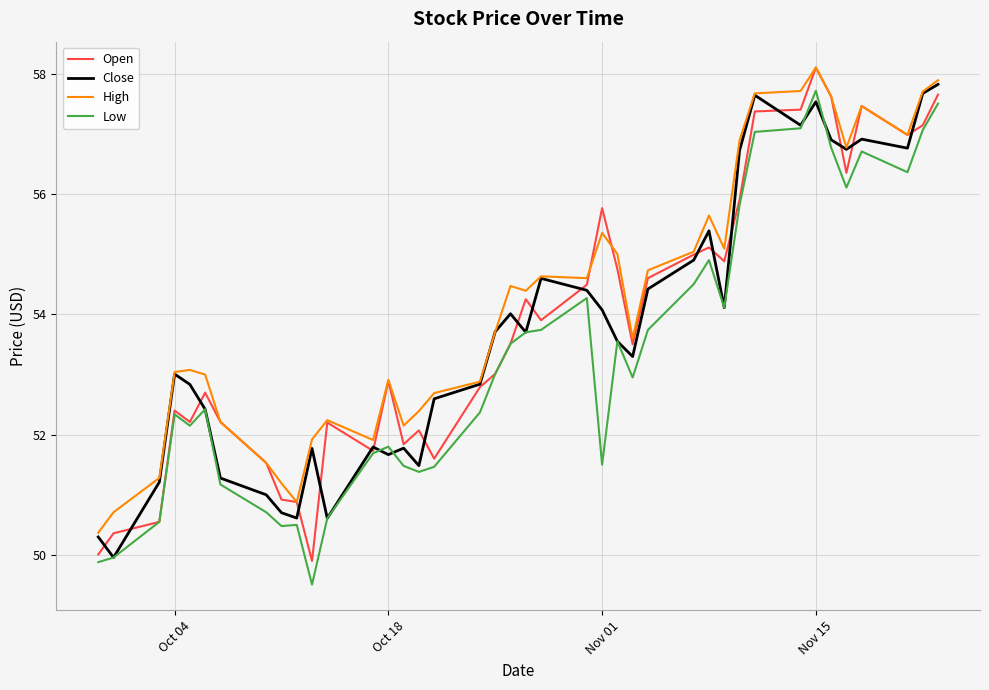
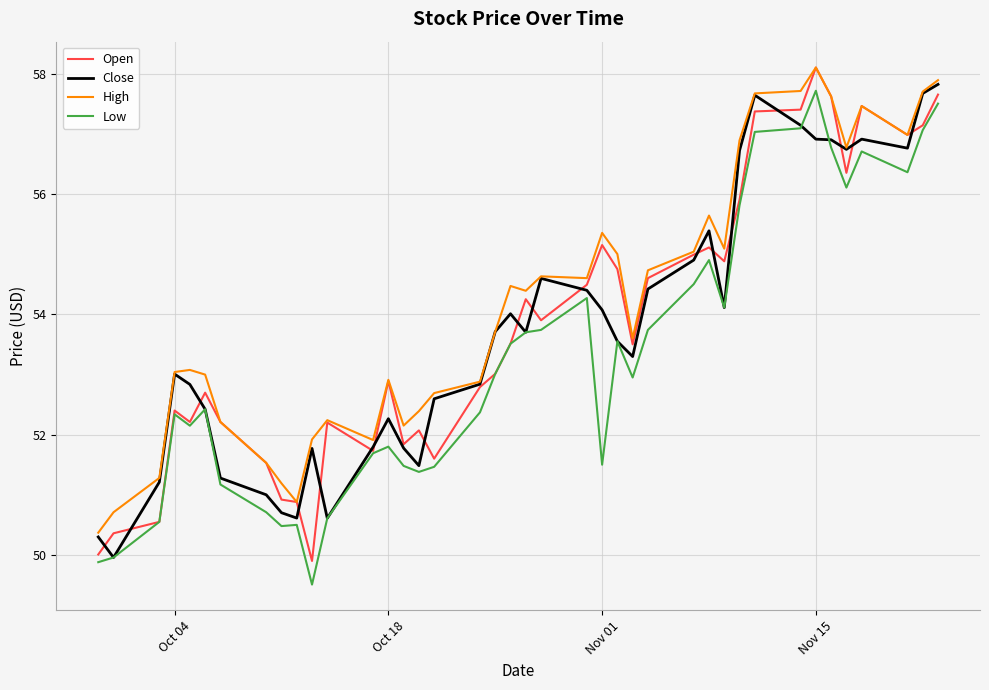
Close, Oct 18: 51.7 -> 52.3
Open, Nov 01: 55.8 -> 55.2
Close, Nov 15: 57.5 -> 56.9
